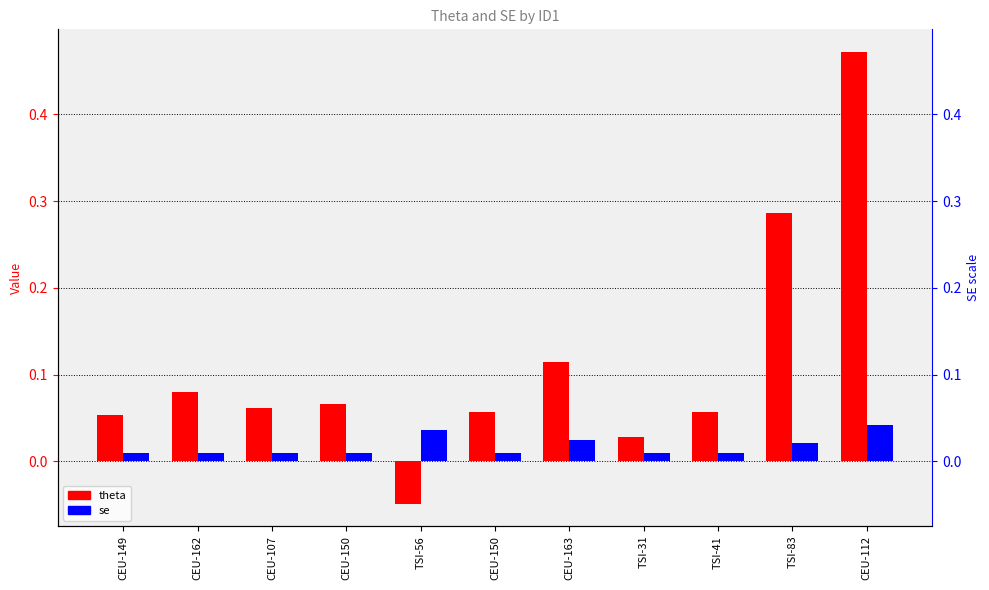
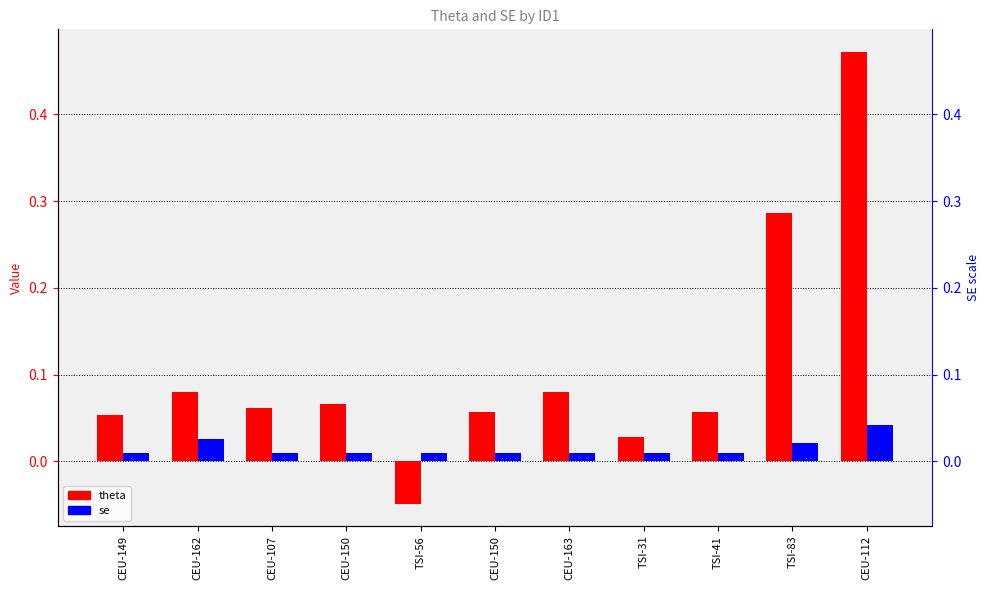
se, CEU-162: 0.01 -> 0.03
se, TSI-56: 0.04 -> 0.01
theta, CEU-163: 0.12 -> 0.08
se, CEU-163: 0.02 -> 0.01
